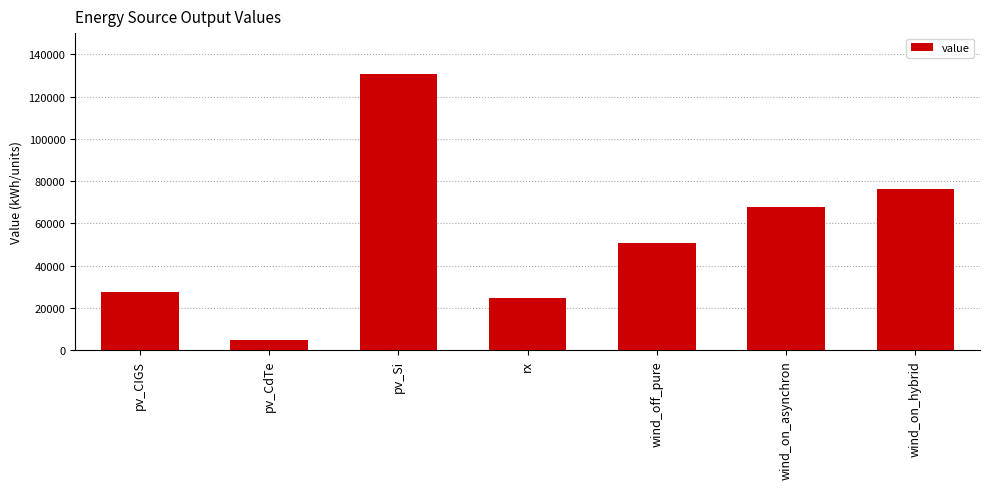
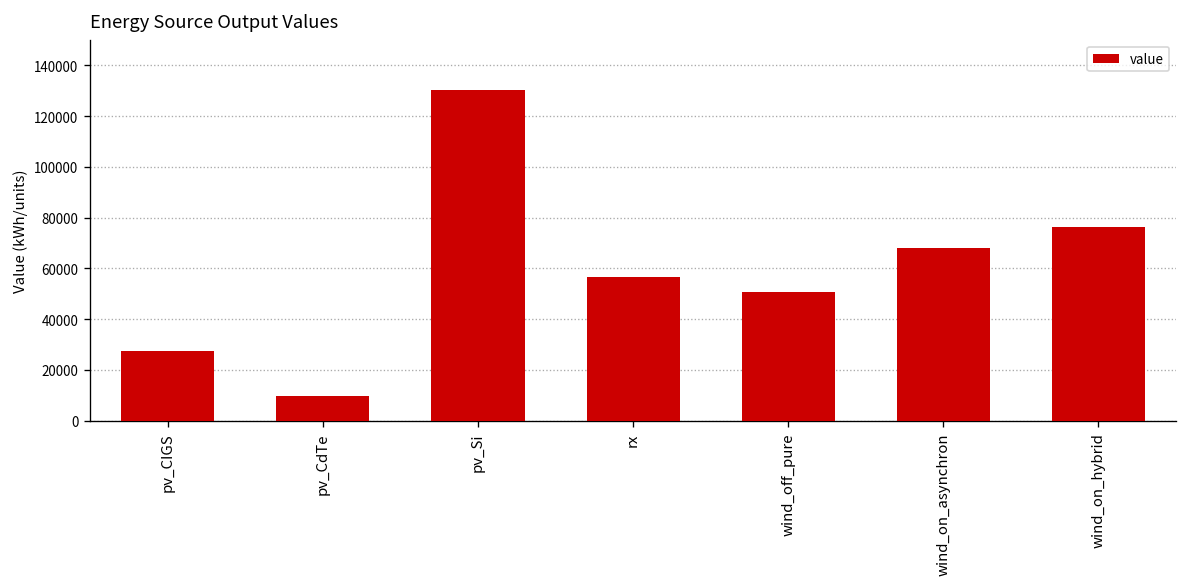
pv_CdTe: 5000 -> 10000
rx: 25000 -> 57000
